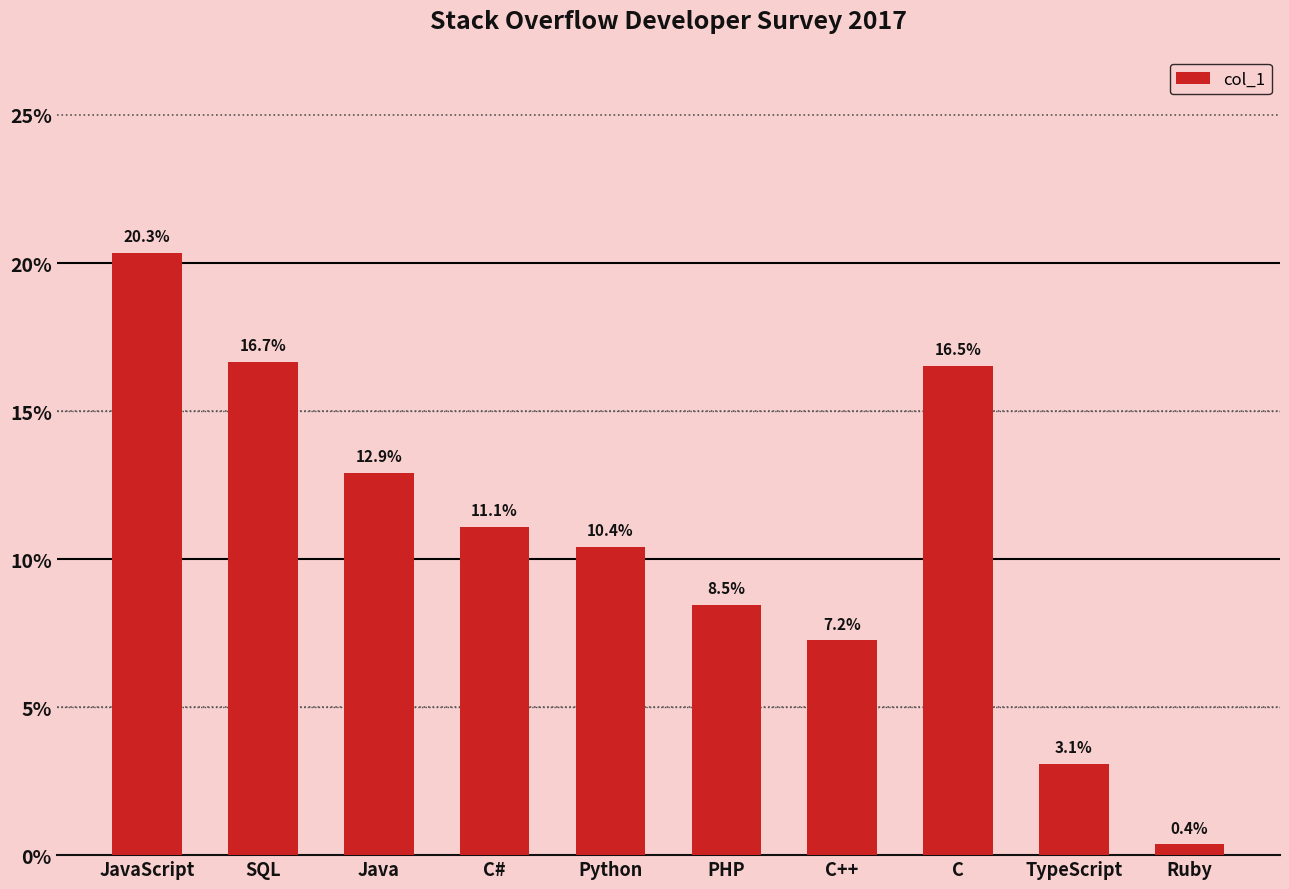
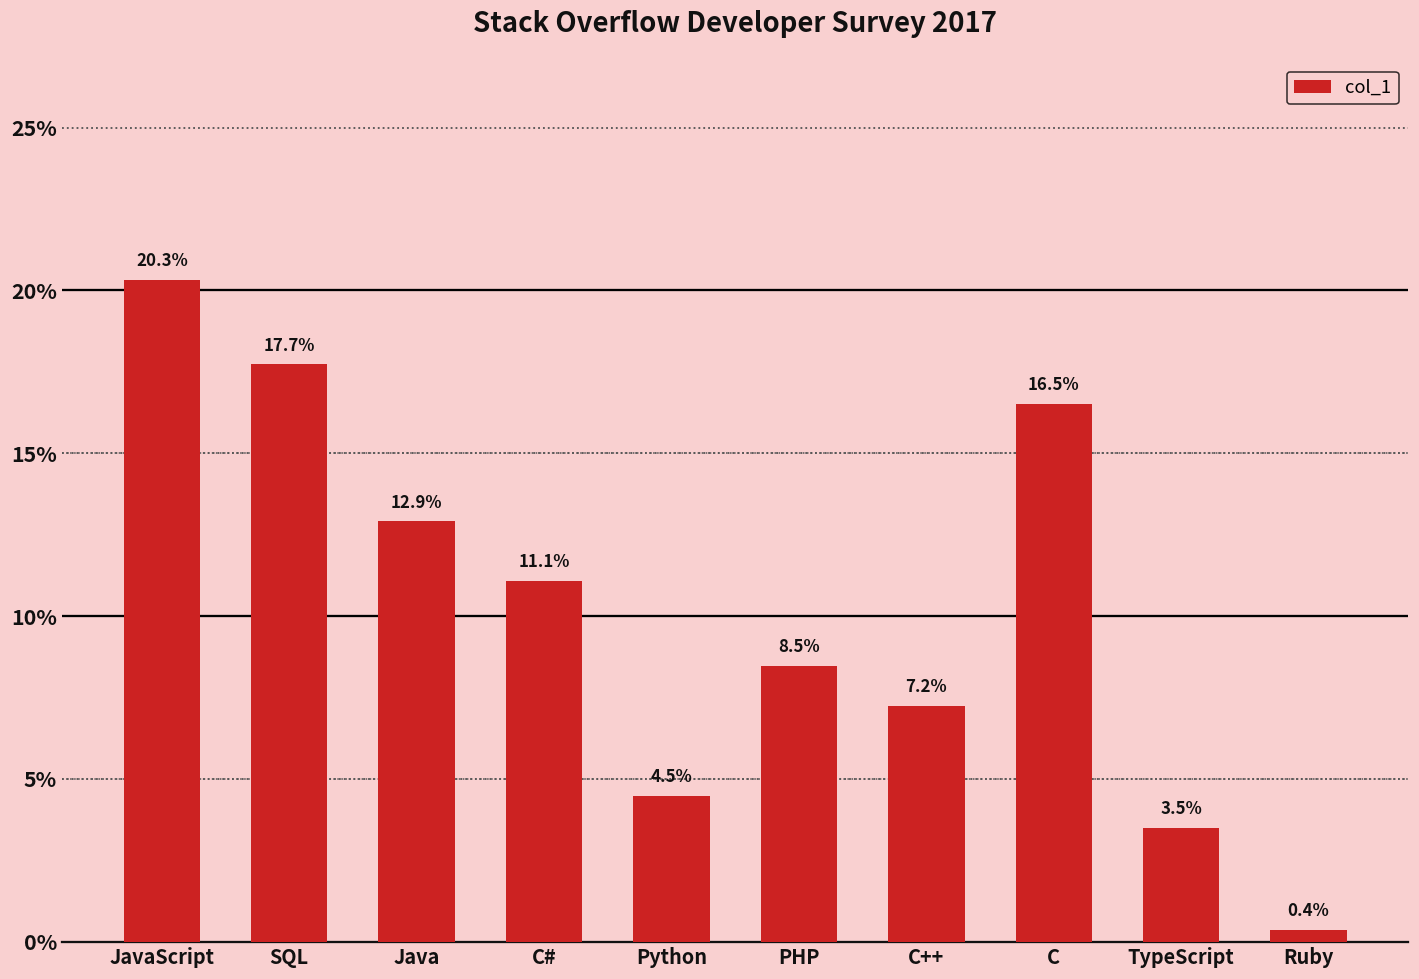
SQL: 16.7% -> 17.7%
Python: 10.4% -> 4.5%
TypeScript: 3.1% -> 3.5%
